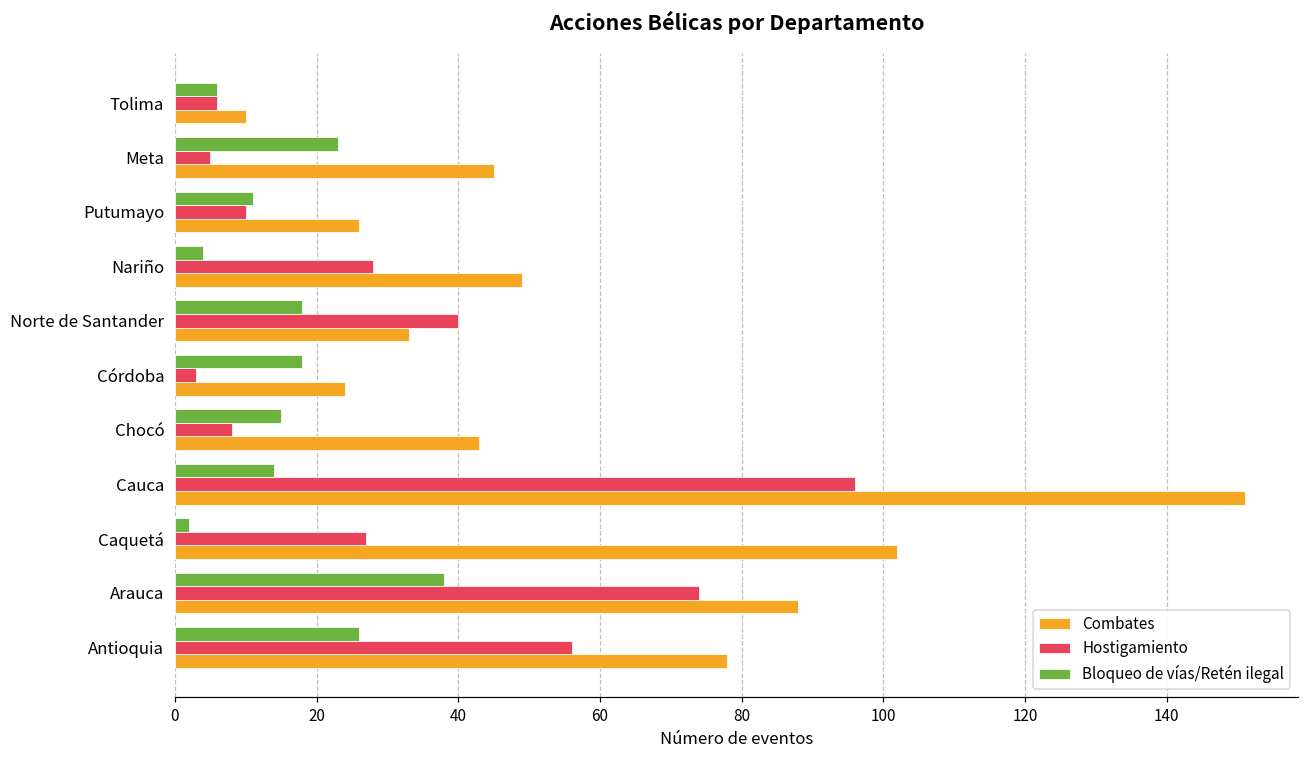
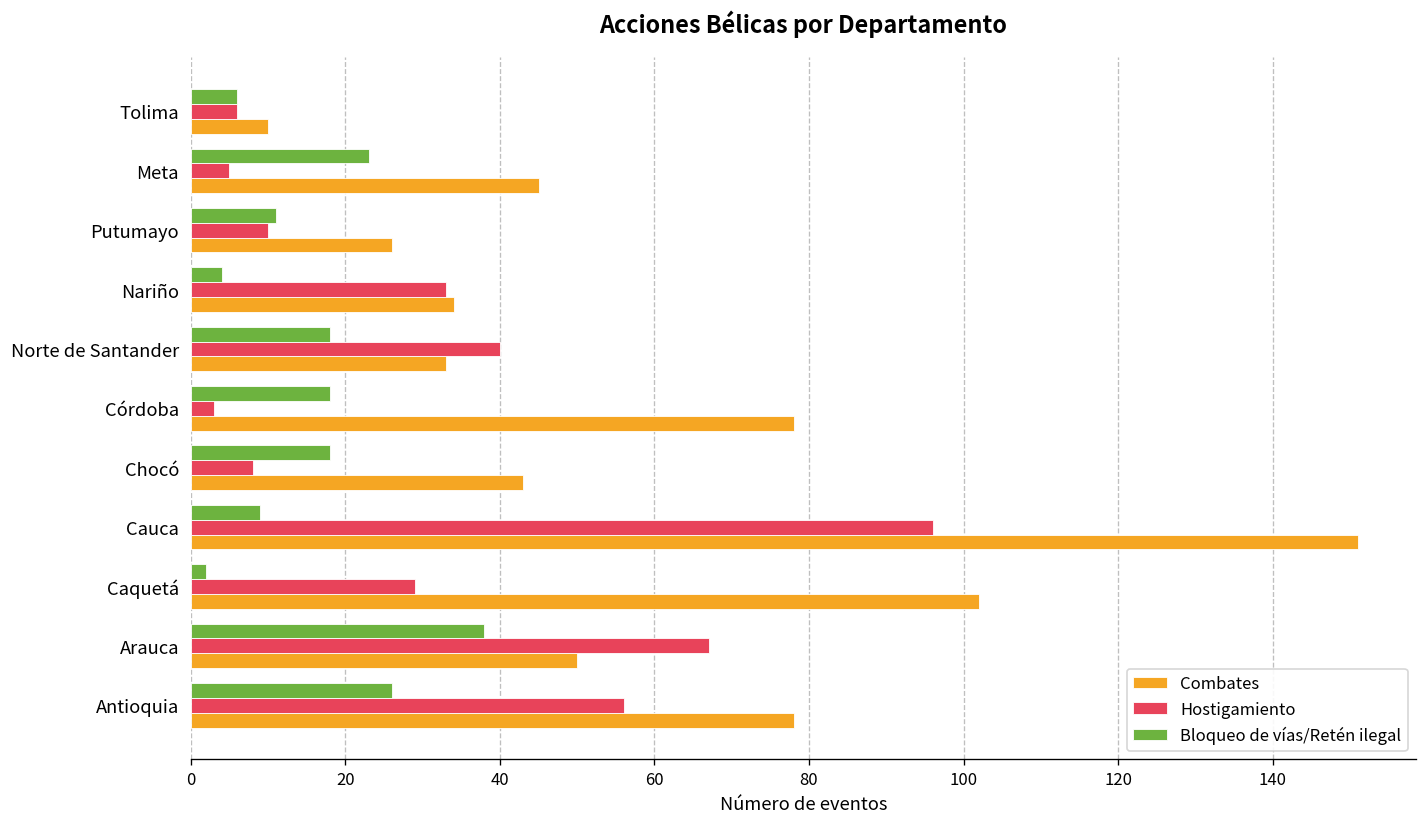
Hostigamiento, Nariño: 28 -> 33
Combates, Nariño: 49 -> 34
Combates, Córdoba: 24 -> 78
Bloqueo de vías/Retén ilegal, Chocó: 15 -> 18
Bloqueo de vías/Retén ilegal, Cauca: 14 -> 9
Hostigamiento, Caquetá: 27 -> 29
Hostigamiento, Arauca: 74 -> 67
Combates, Arauca: 88 -> 50
